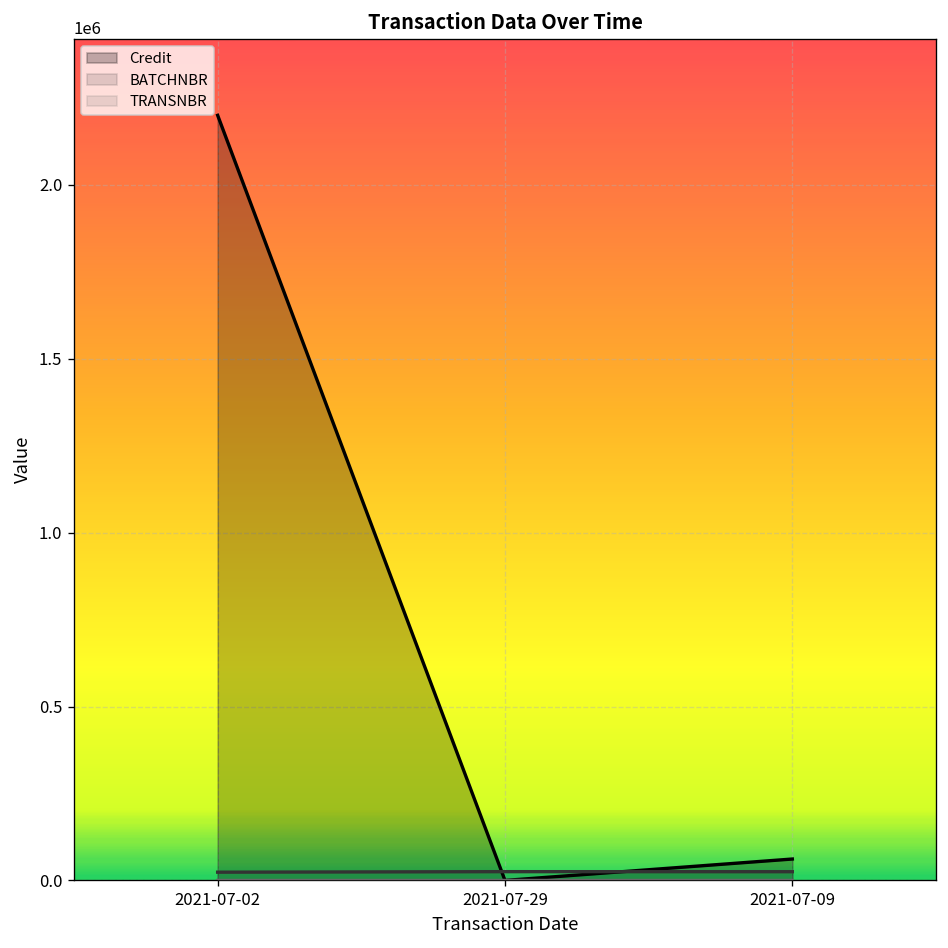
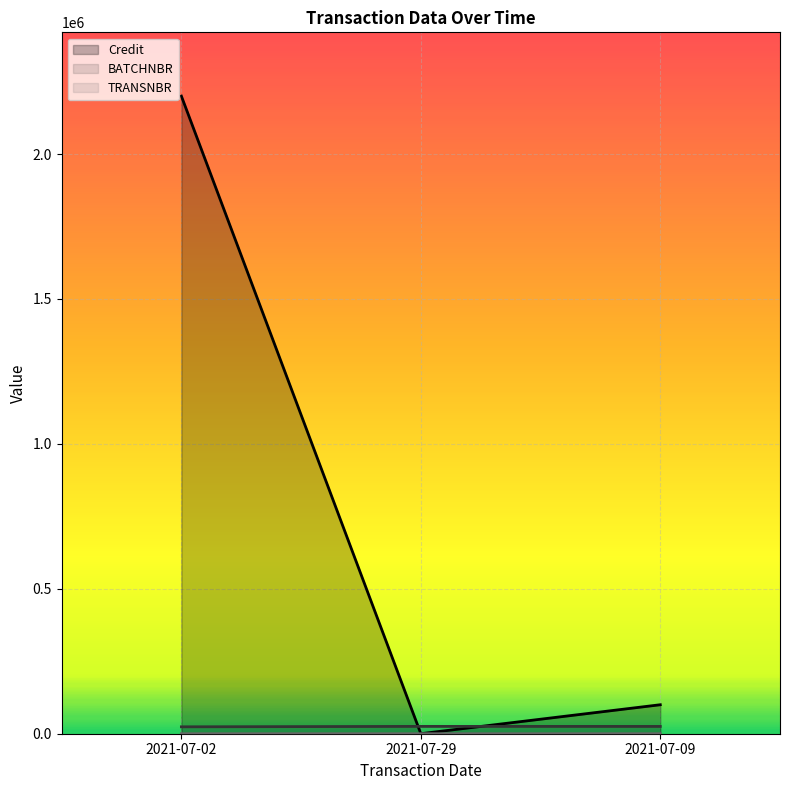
Credit, 2021-07-09: 60000 -> 100000
